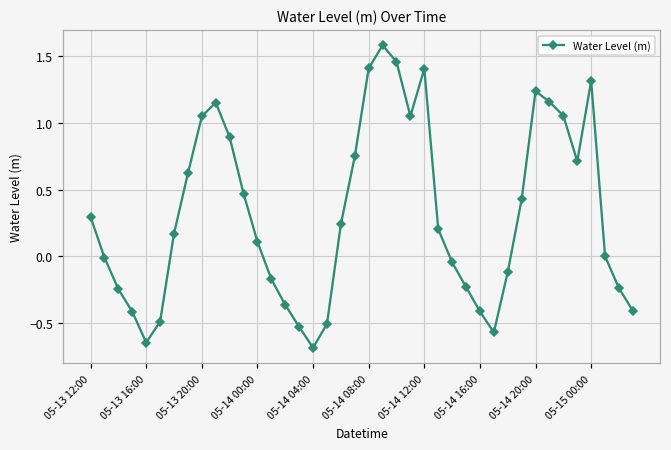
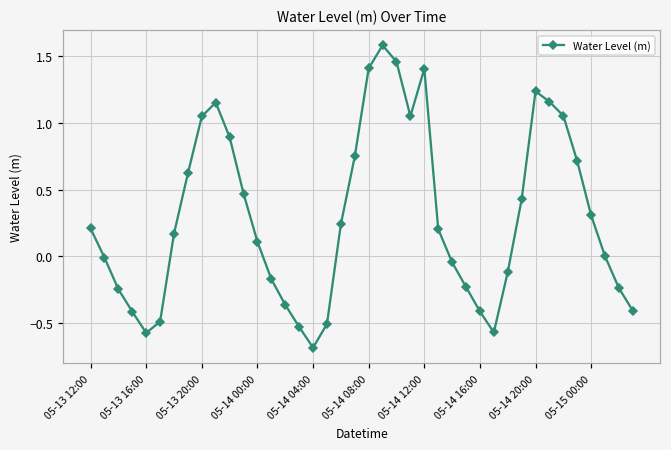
05-13 12:00: 0.30 -> 0.21
05-13 16:00: -0.65 -> -0.57
05-15 00:00: 1.31 -> 0.31
